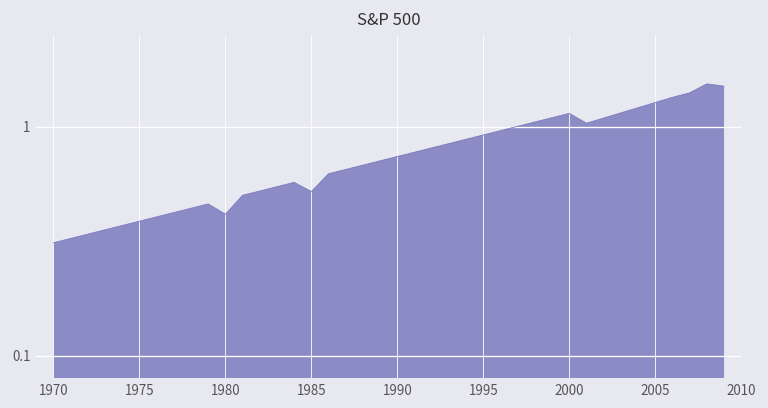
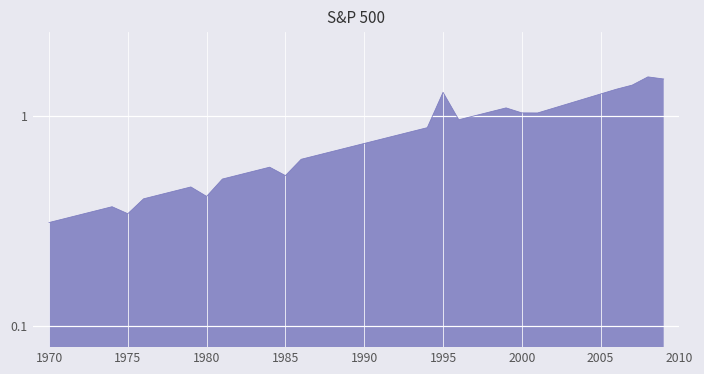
1975: 0.39 -> 0.34
1995: 0.9 -> 1.3
2000: 1.1 -> 1.0
